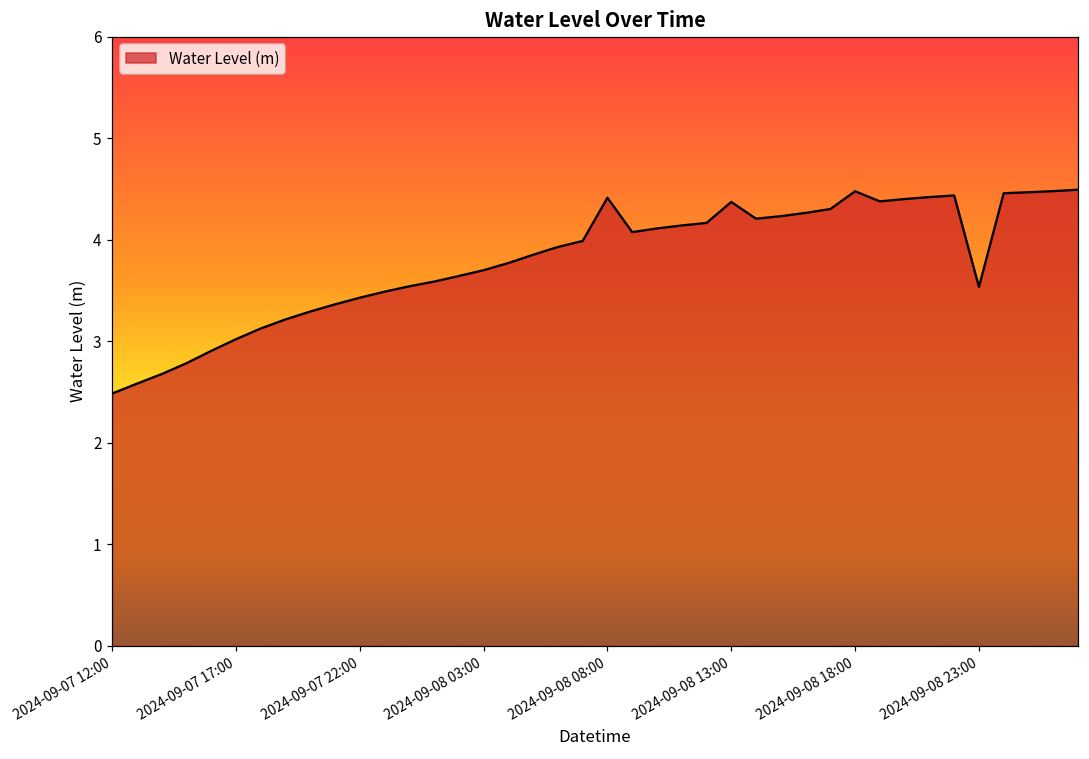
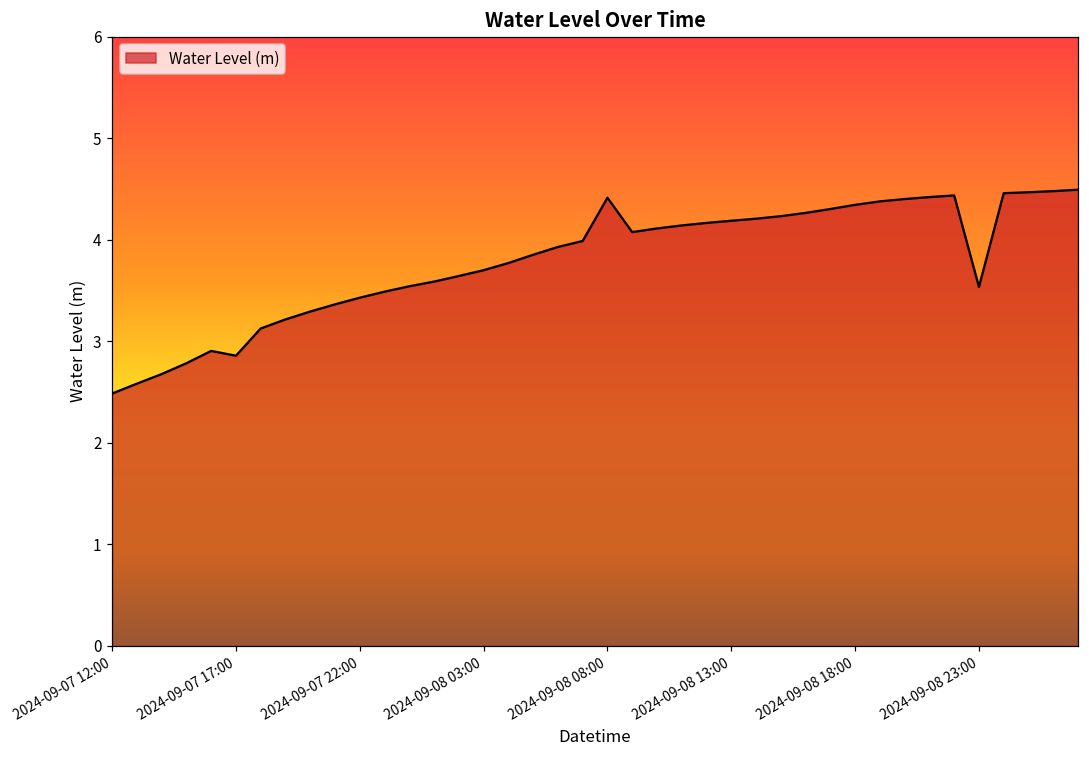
2024-09-07 17:00: 3.0 -> 2.9
2024-09-08 13:00: 4.4 -> 4.2
2024-09-08 18:00: 4.5 -> 4.3
